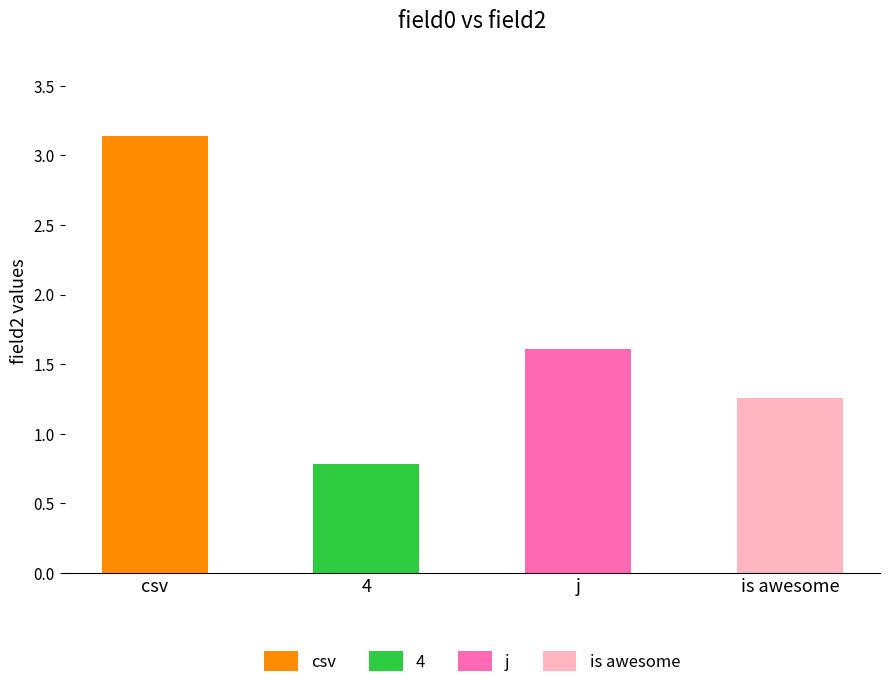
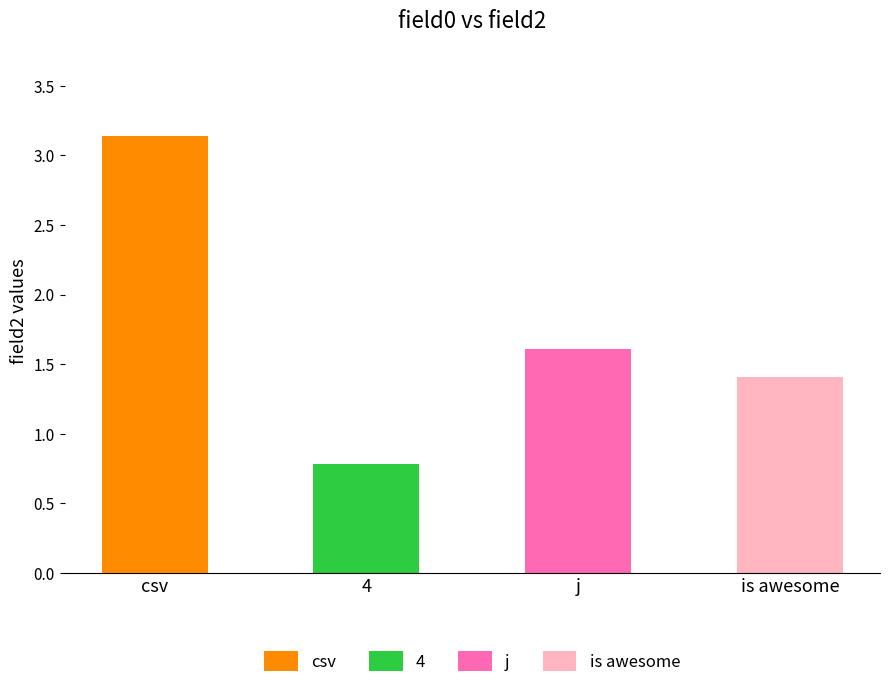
is awesome: 1.26 -> 1.41
